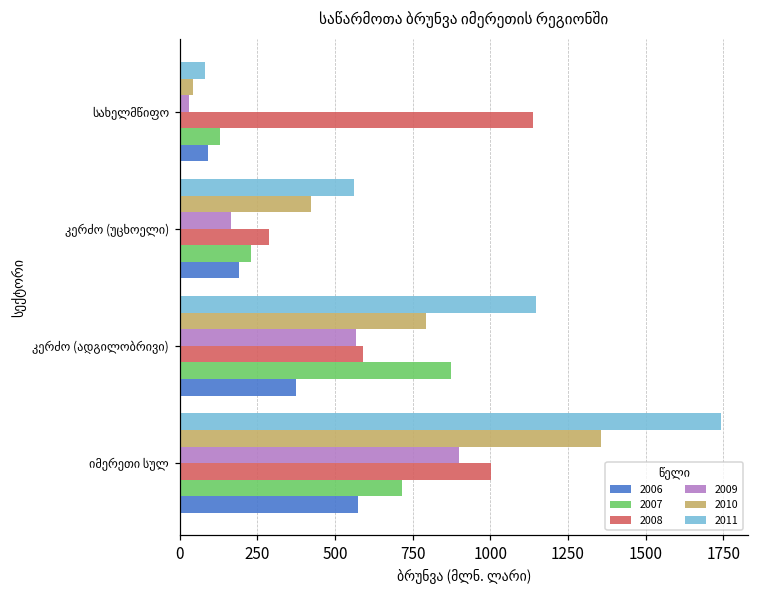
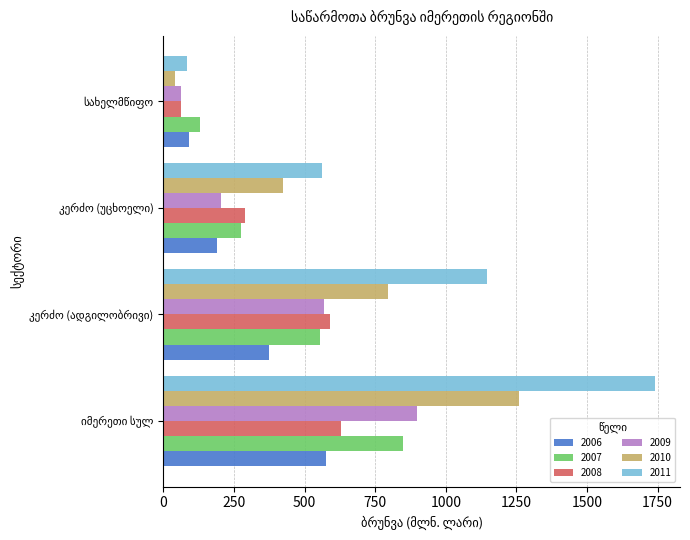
2009, სახელმწიფო: 30 -> 60
2008, სახელმწიფო: 1140 -> 60
2009, კერძო (უცხოელი): 160 -> 200
2007, კერძო (უცხოელი): 230 -> 270
2007, კერძო (ადგილობრივი): 870 -> 560
2010, იმერეთი სულ: 1360 -> 1260
2008, იმერეთი სულ: 1000 -> 630
2007, იმერეთი სულ: 710 -> 850
